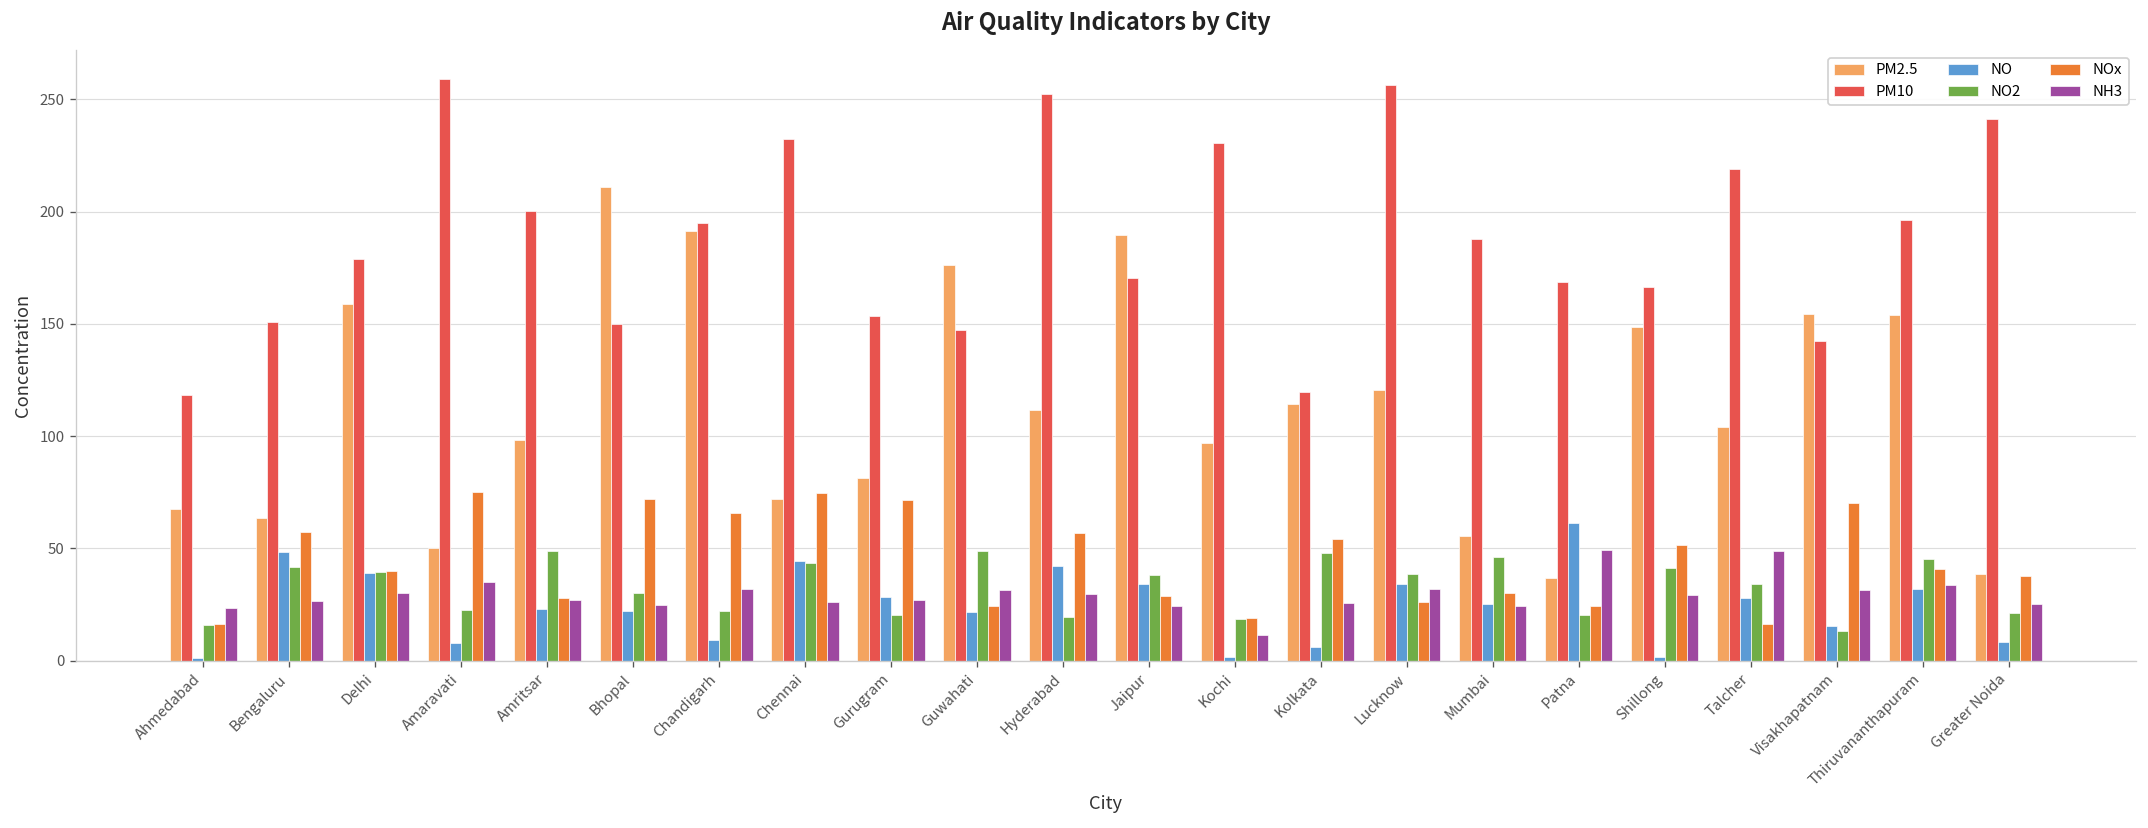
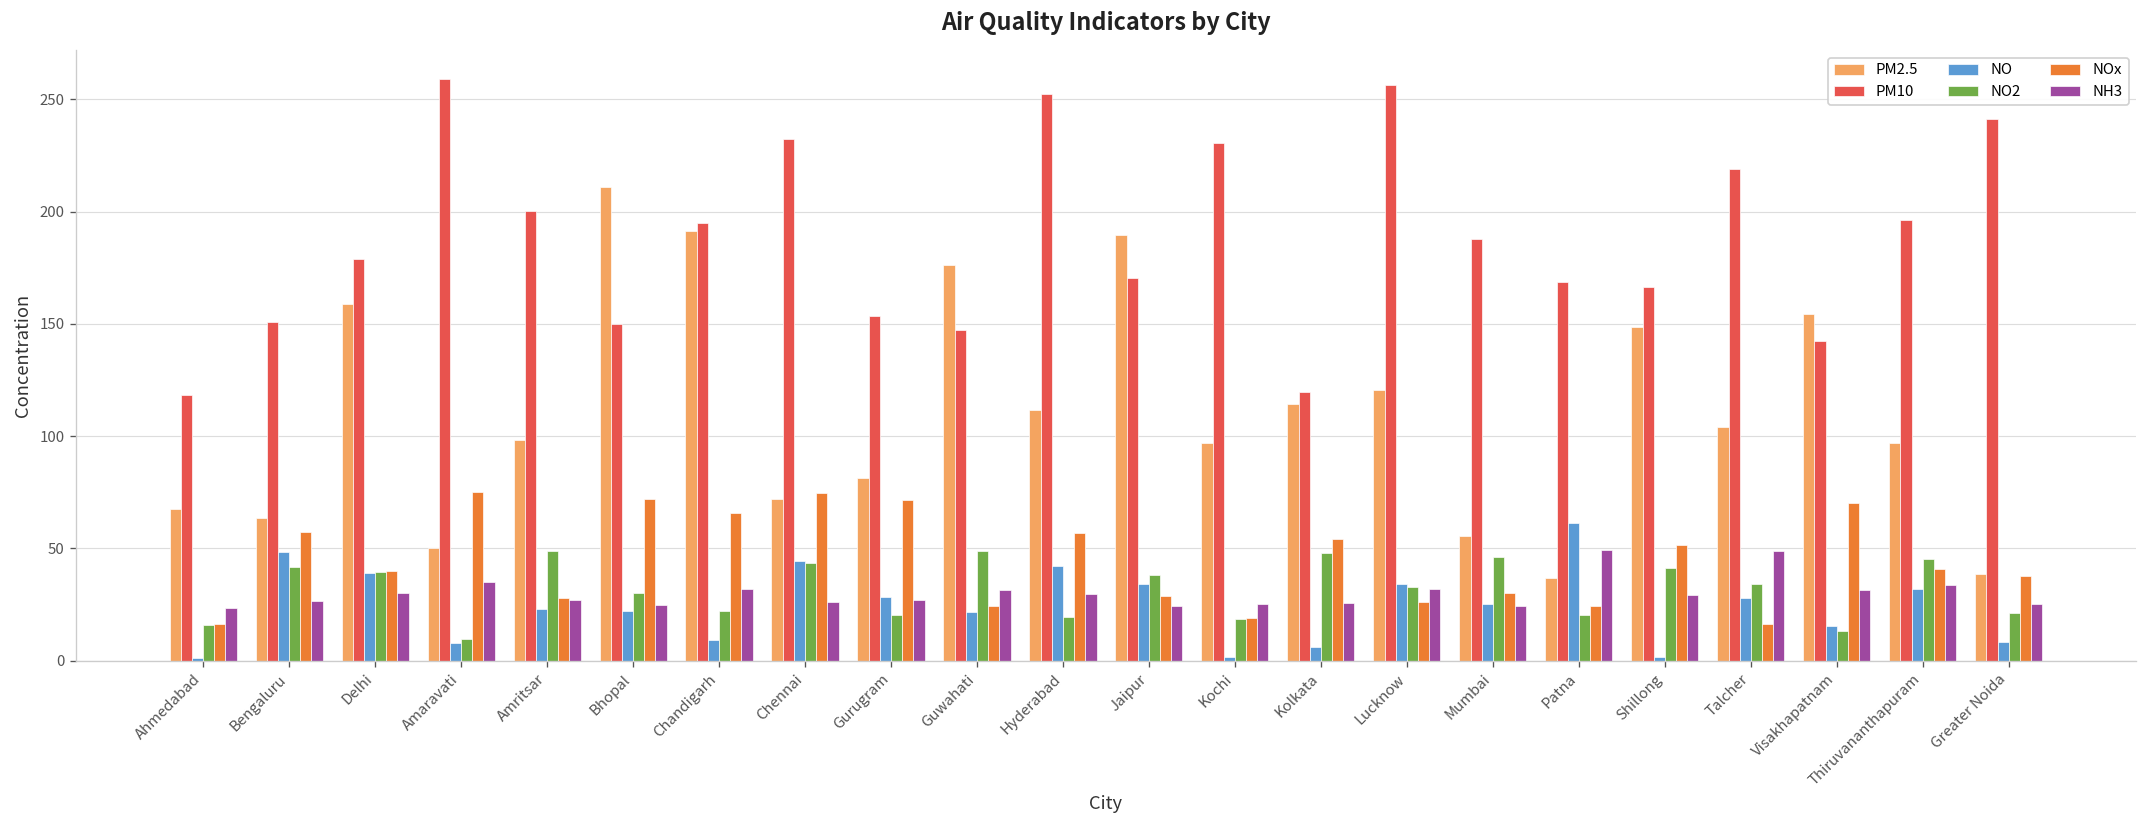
NO2, Amaravati: 23 -> 9
NH3, Kochi: 11 -> 25
NO2, Lucknow: 38 -> 33
PM2.5, Thiruvananthapuram: 154 -> 97
